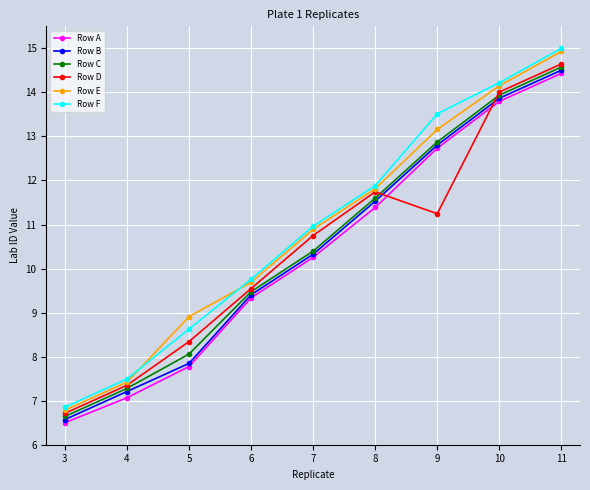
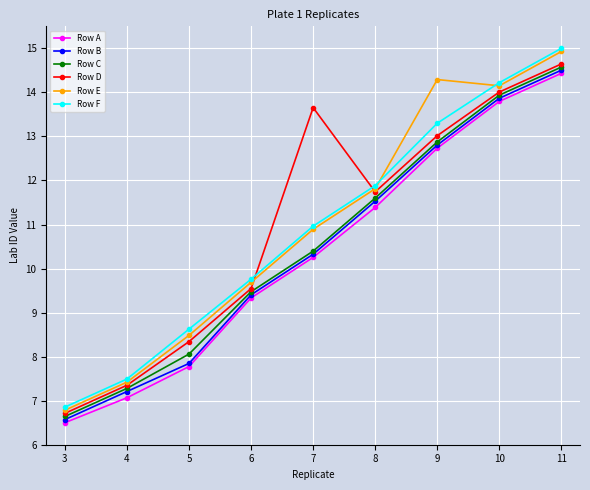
Row E, 5: 8.9 -> 8.5
Row D, 7: 10.8 -> 13.7
Row D, 9: 11.2 -> 13.0
Row E, 9: 13.2 -> 14.3
Row F, 9: 13.5 -> 13.3
